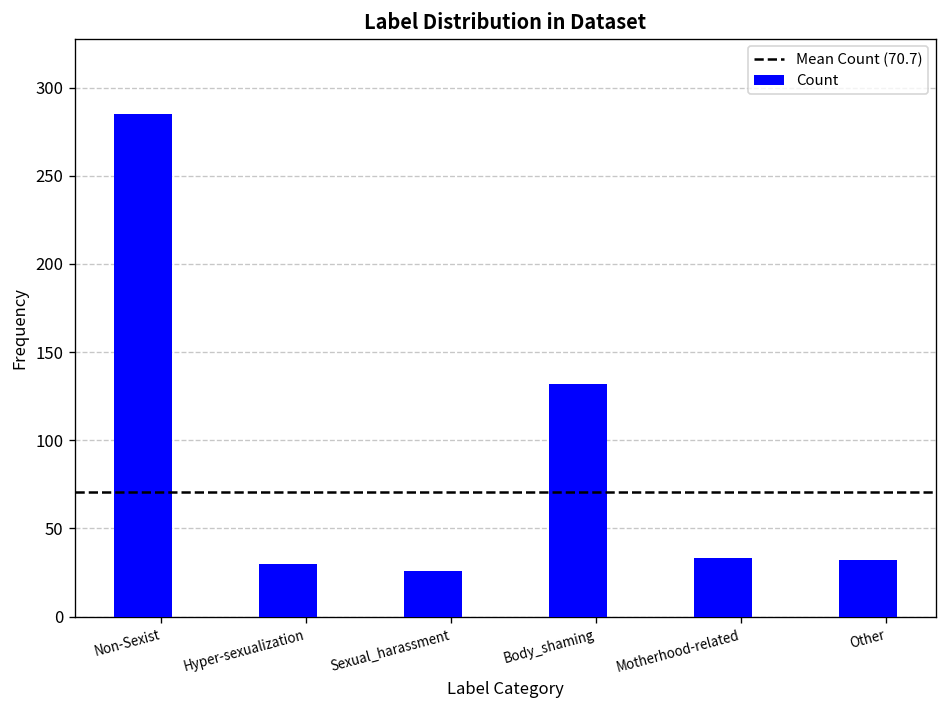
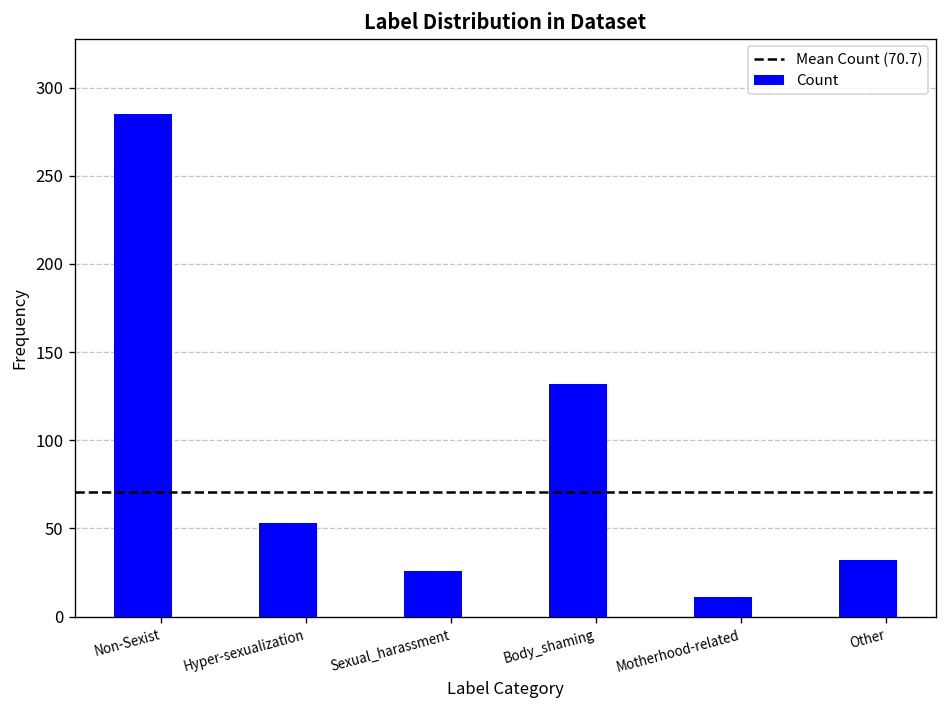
Hyper-sexualization: 30 -> 53
Motherhood-related: 33 -> 11
